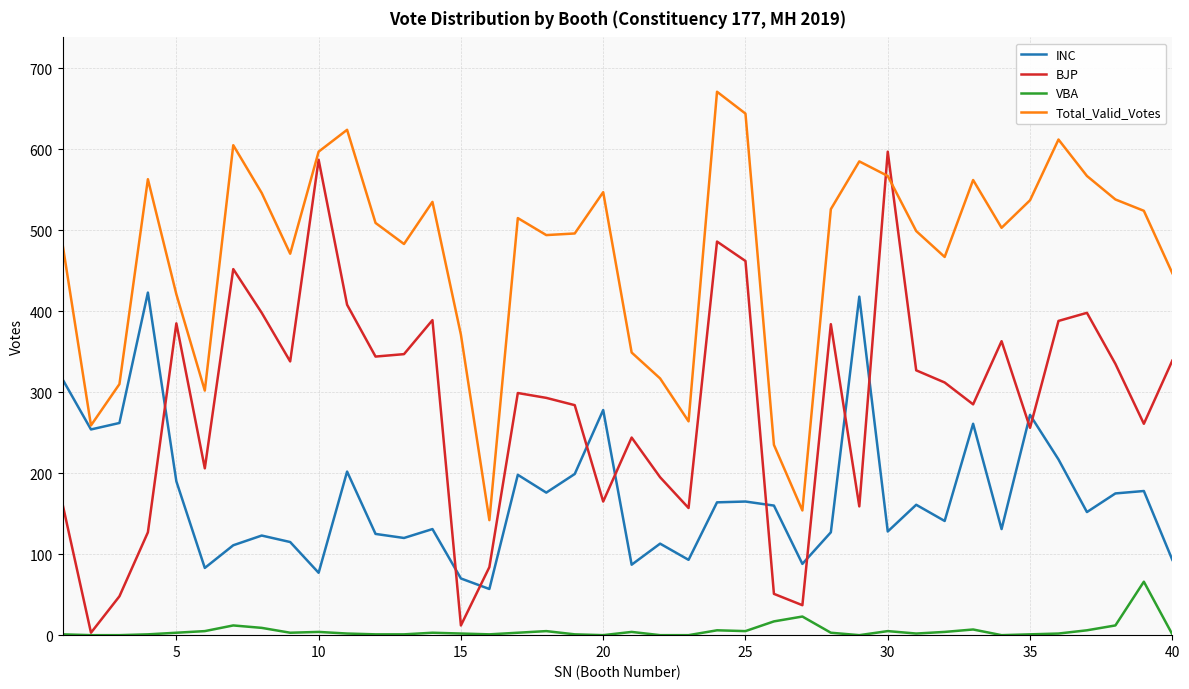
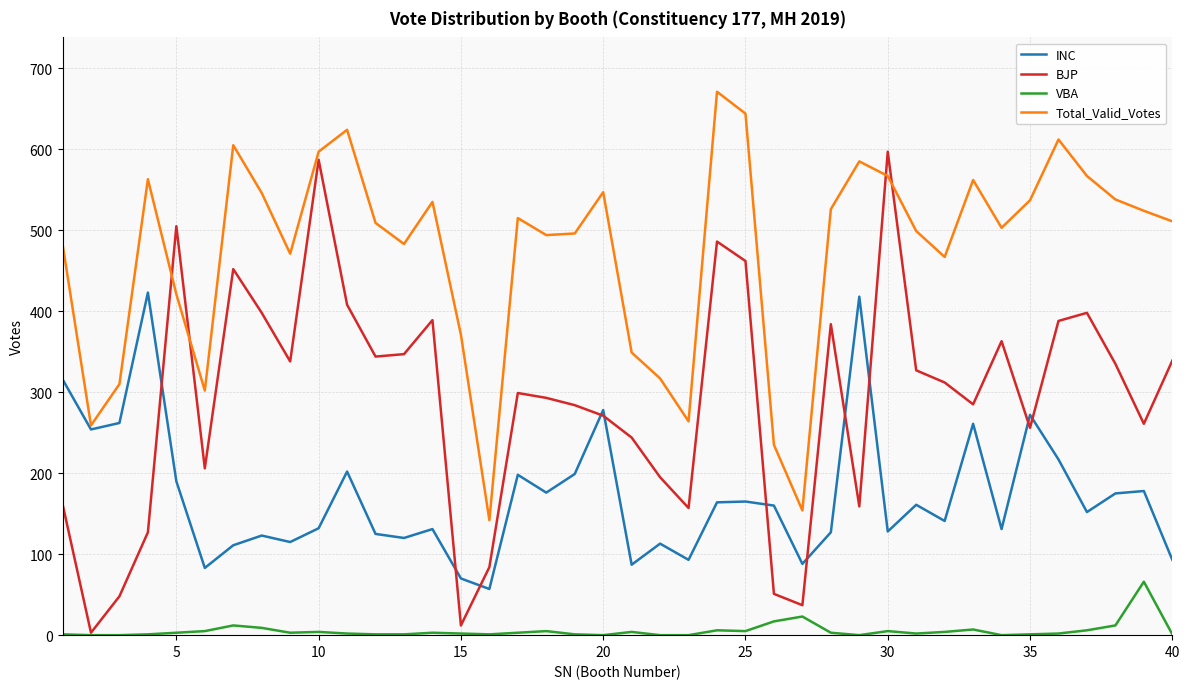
BJP, 5: 390 -> 510
INC, 10: 80 -> 130
BJP, 20: 170 -> 270
Total_Valid_Votes, 40: 450 -> 510
